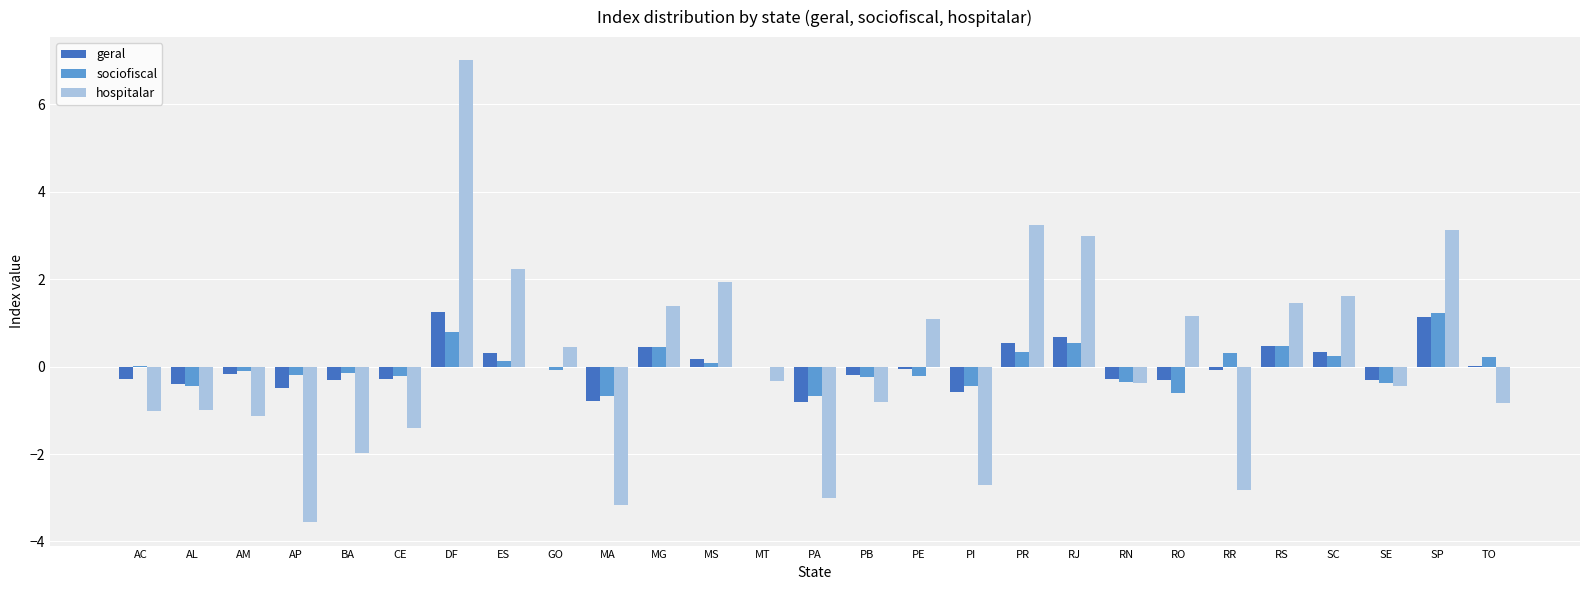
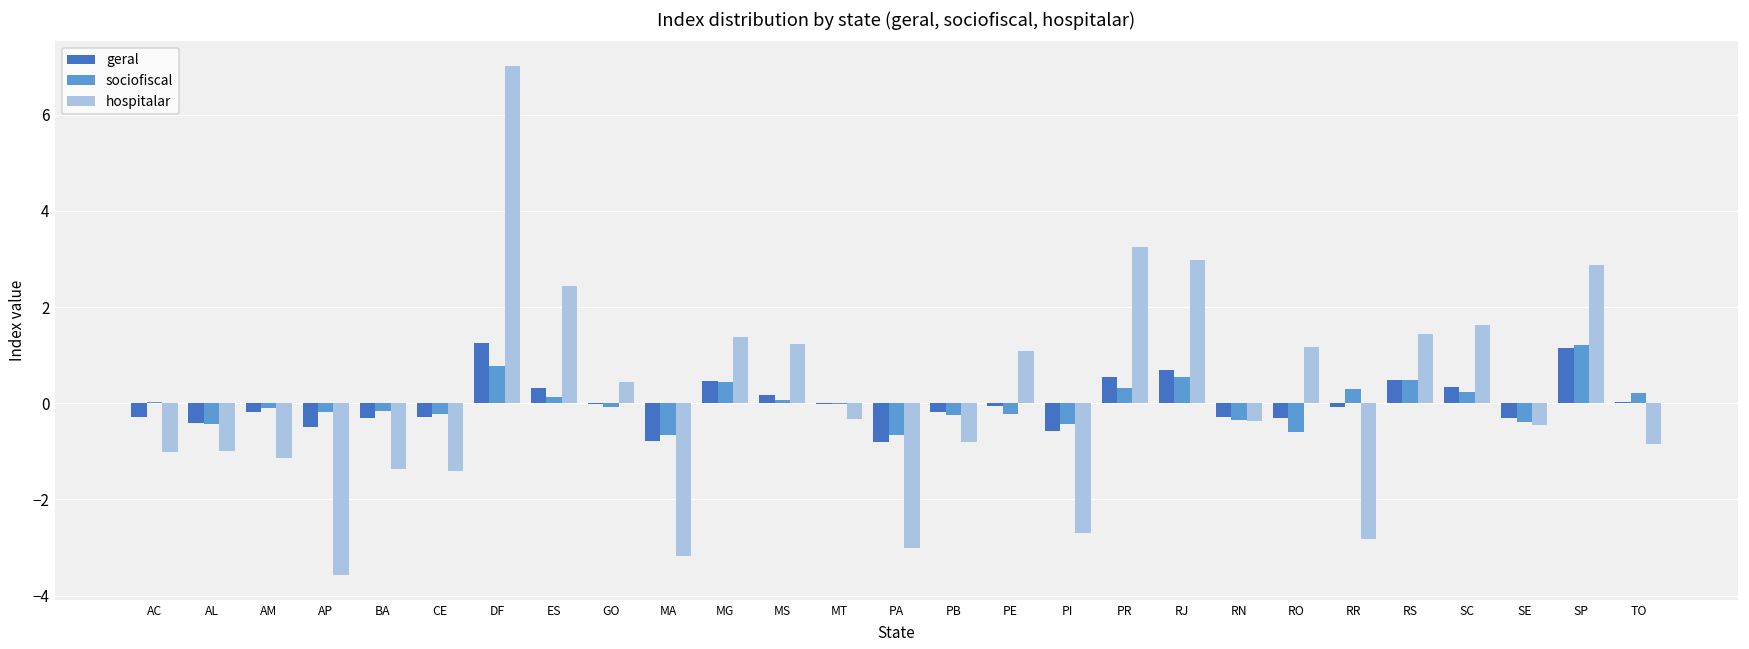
hospitalar, BA: -2.0 -> -1.4
hospitalar, ES: 2.2 -> 2.4
hospitalar, MS: 1.9 -> 1.2
hospitalar, SP: 3.1 -> 2.9
